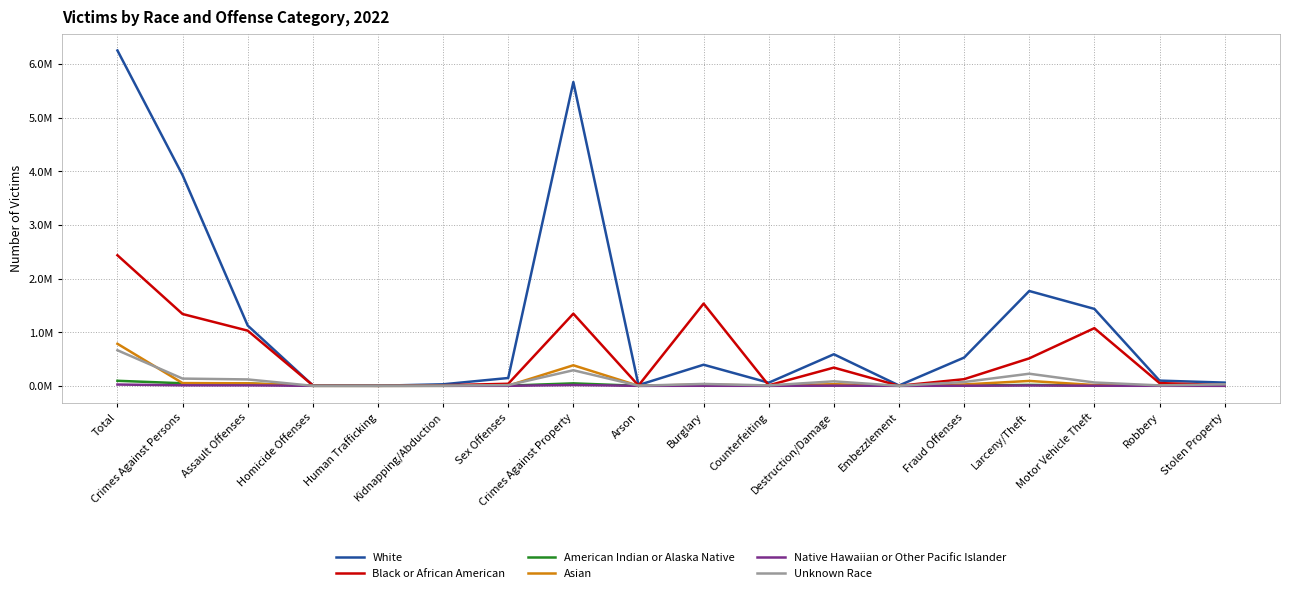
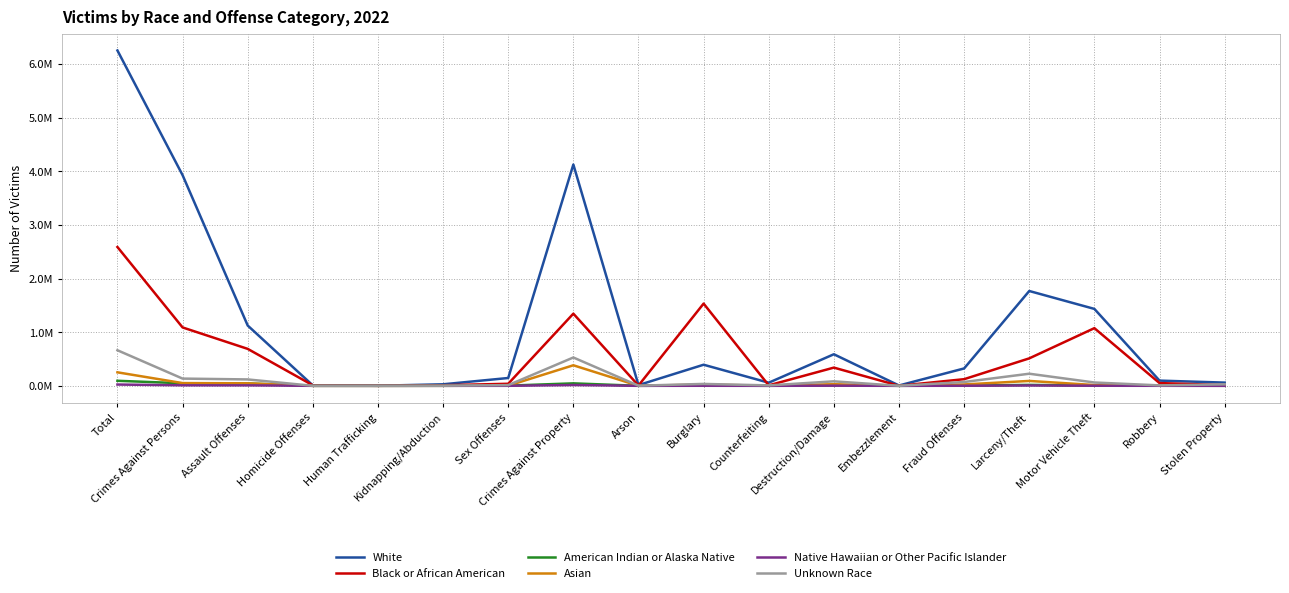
Black or African American, Total: 2400000 -> 2600000
Asian, Total: 800000 -> 300000
Black or African American, Crimes Against Persons: 1300000 -> 1100000
Black or African American, Assault Offenses: 1000000 -> 700000
White, Crimes Against Property: 5700000 -> 4100000
Unknown Race, Crimes Against Property: 300000 -> 500000
White, Fraud Offenses: 500000 -> 300000
